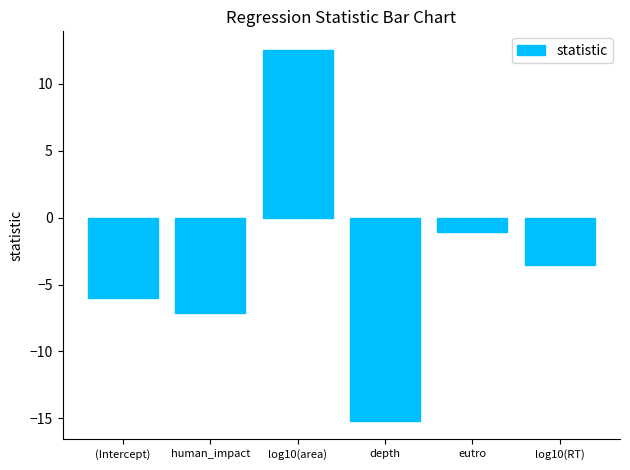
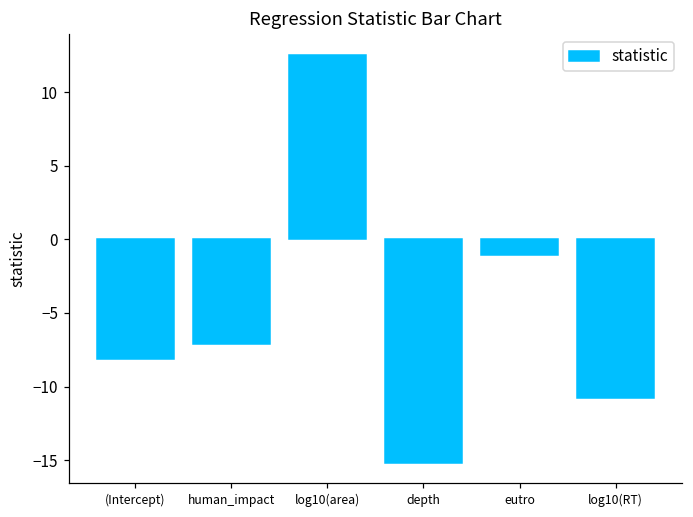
(Intercept): -6.0 -> -8.1
log10(RT): -3.5 -> -10.8
